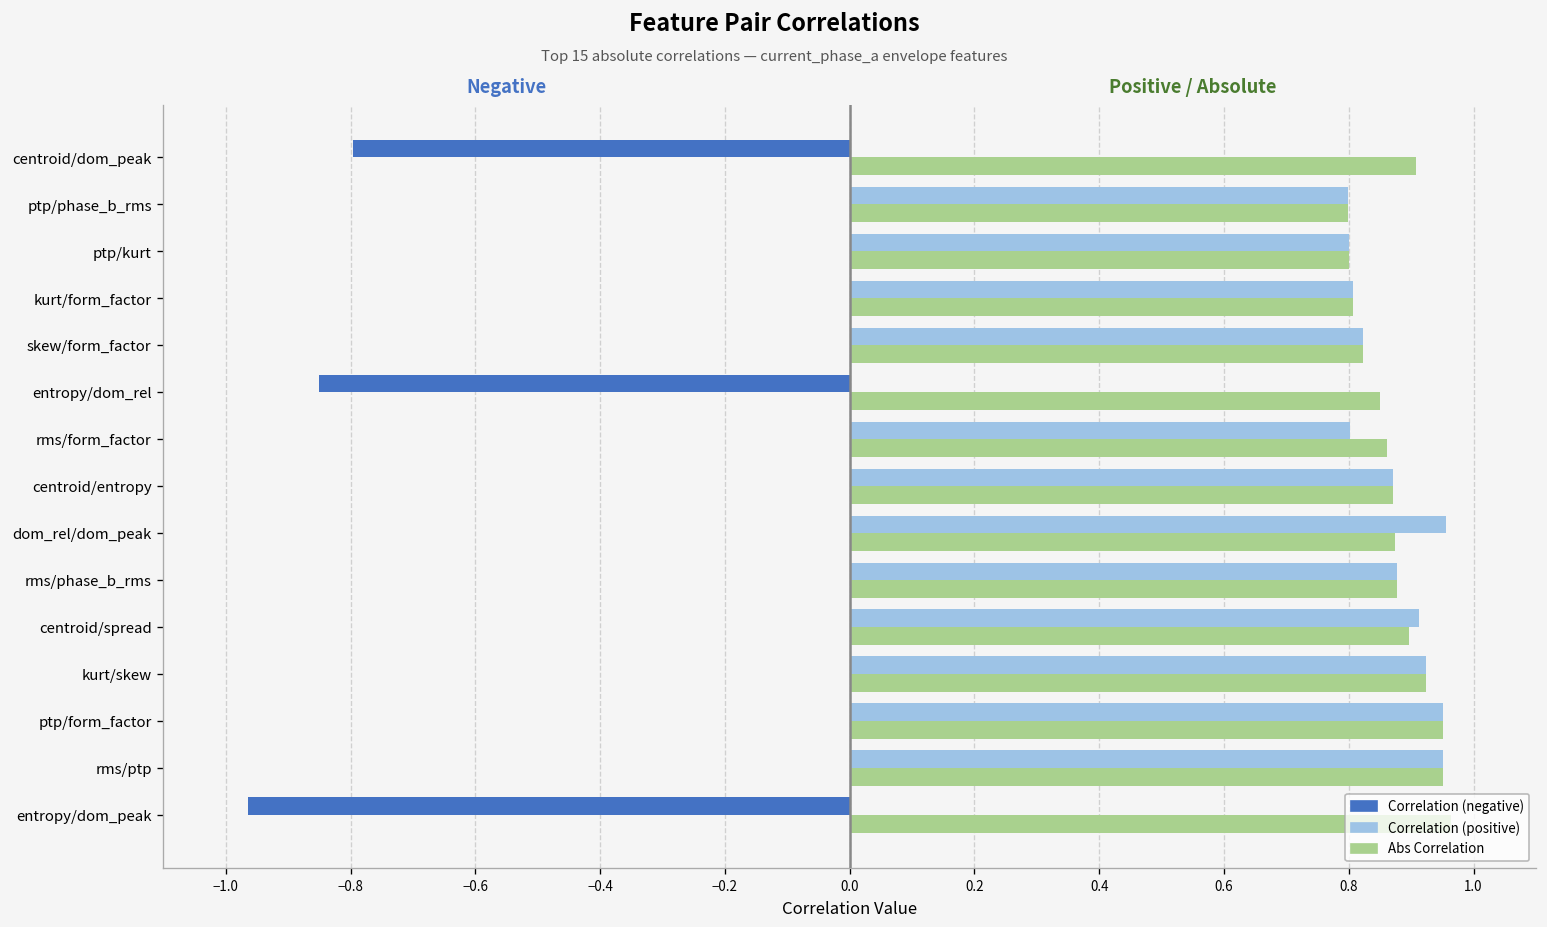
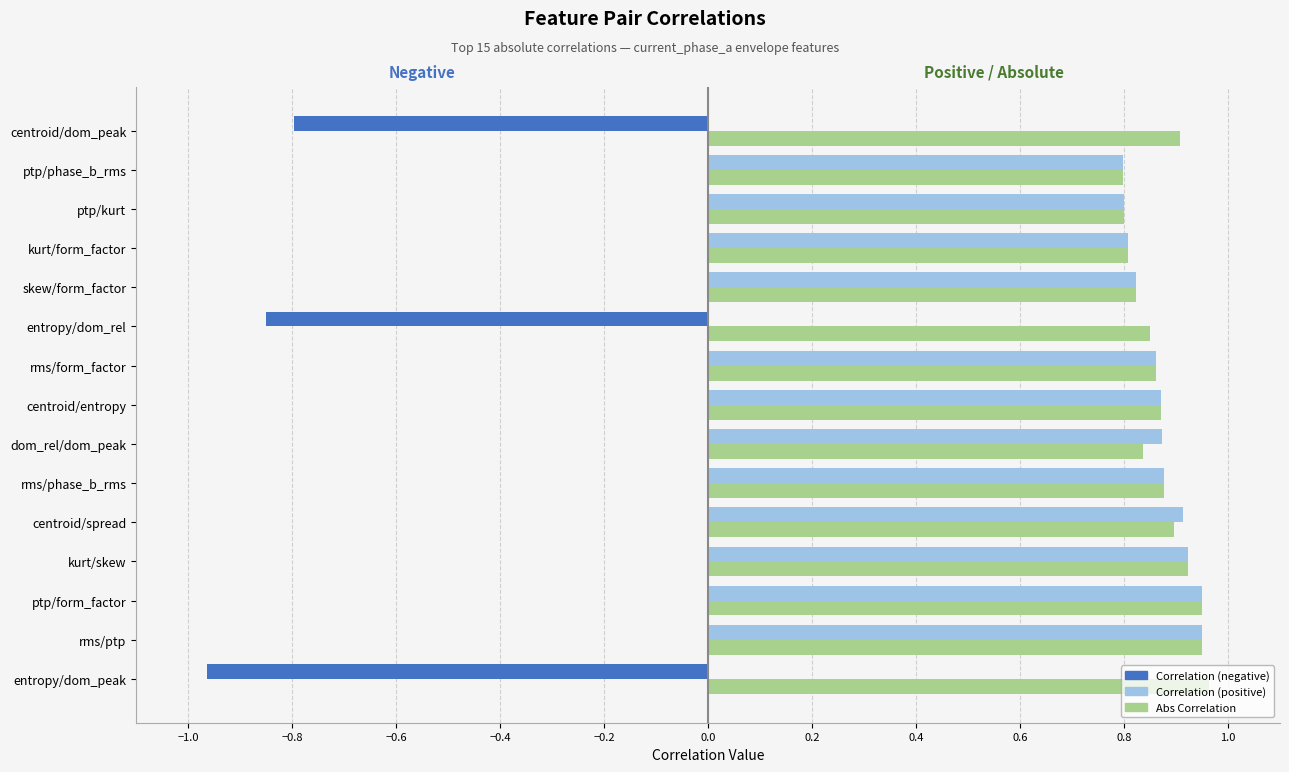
Correlation (positive), rms/form_factor: 0.80 -> 0.86
Correlation (positive), dom_rel/dom_peak: 0.96 -> 0.87
Abs Correlation, dom_rel/dom_peak: 0.87 -> 0.84
